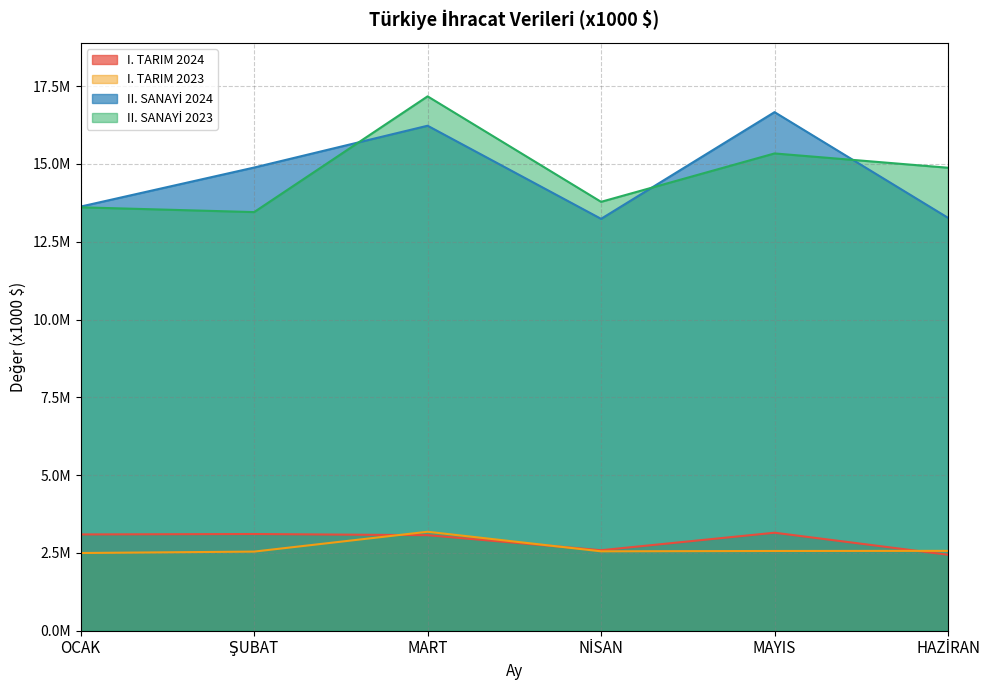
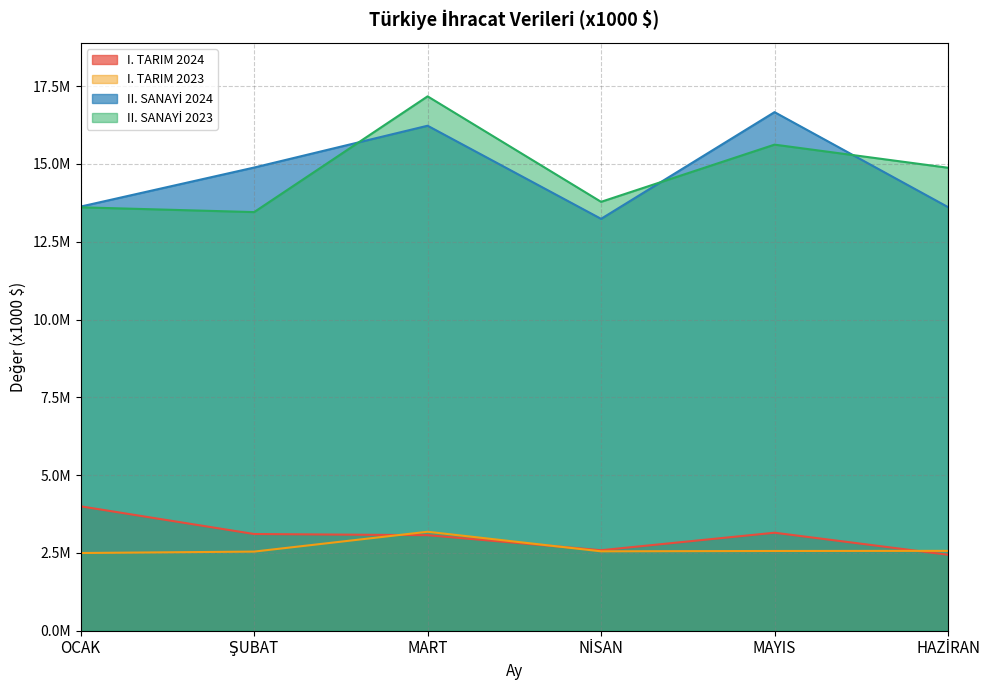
I. TARIM 2024, OCAK: 3100000 -> 4000000
II. SANAYİ 2023, MAYIS: 15300000 -> 15600000
II. SANAYİ 2024, HAZİRAN: 13300000 -> 13600000
